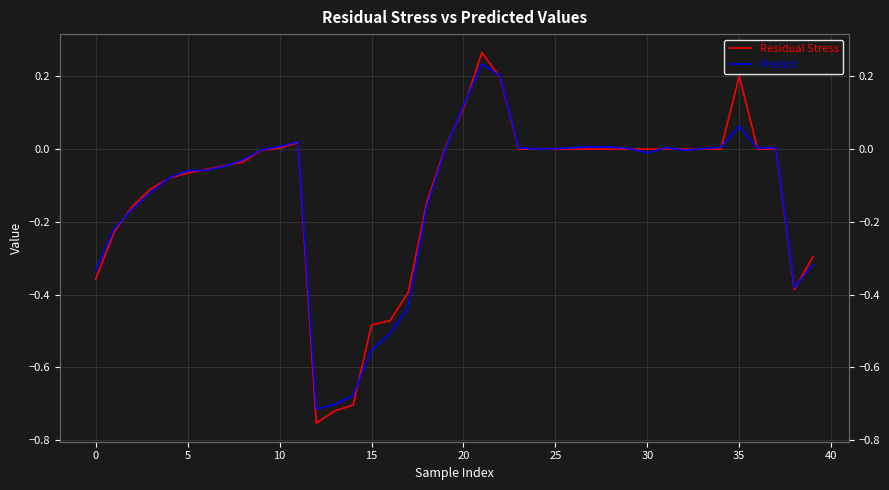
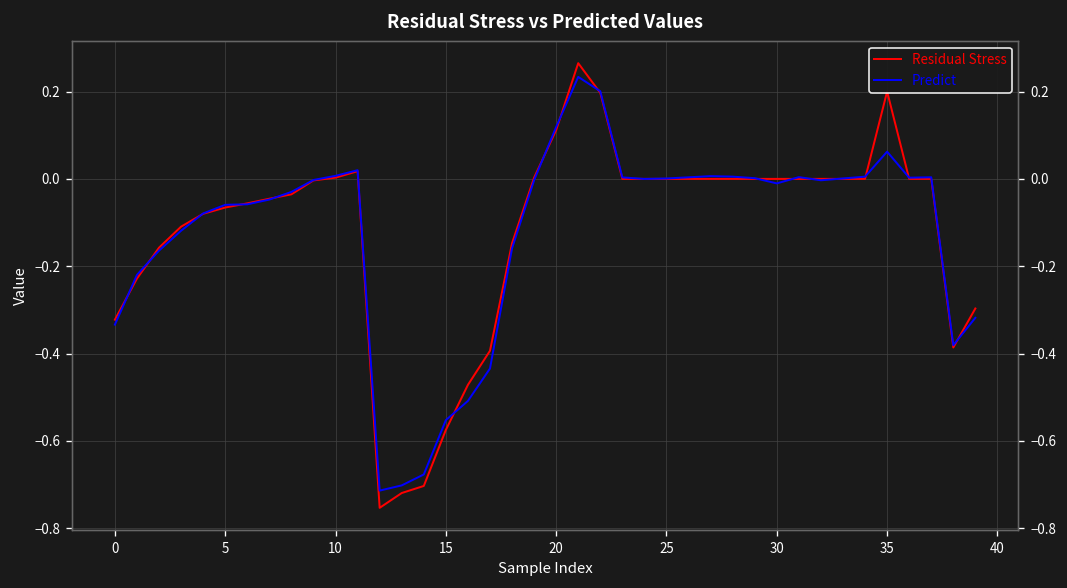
Residual Stress, 0: -0.36 -> -0.32
Residual Stress, 15: -0.48 -> -0.57
